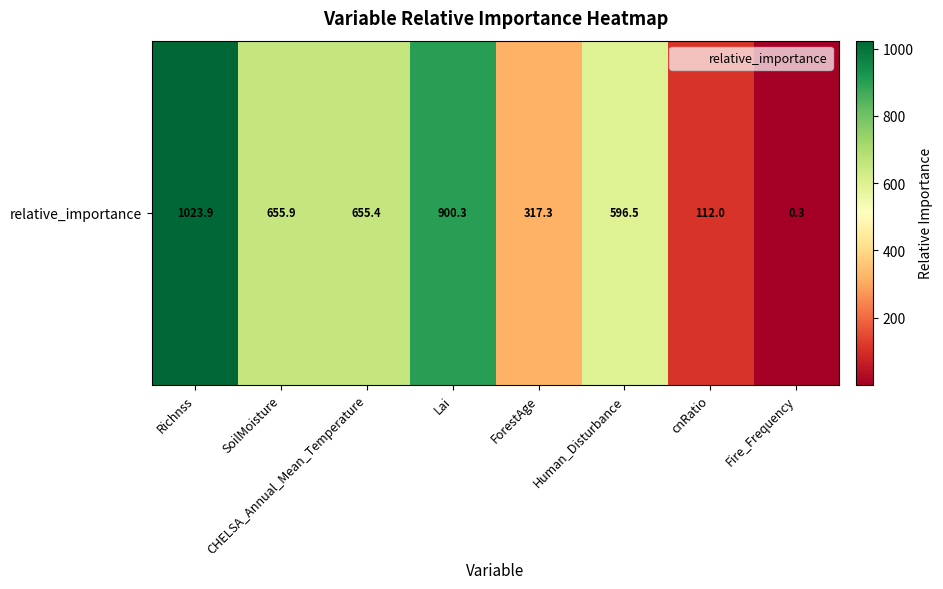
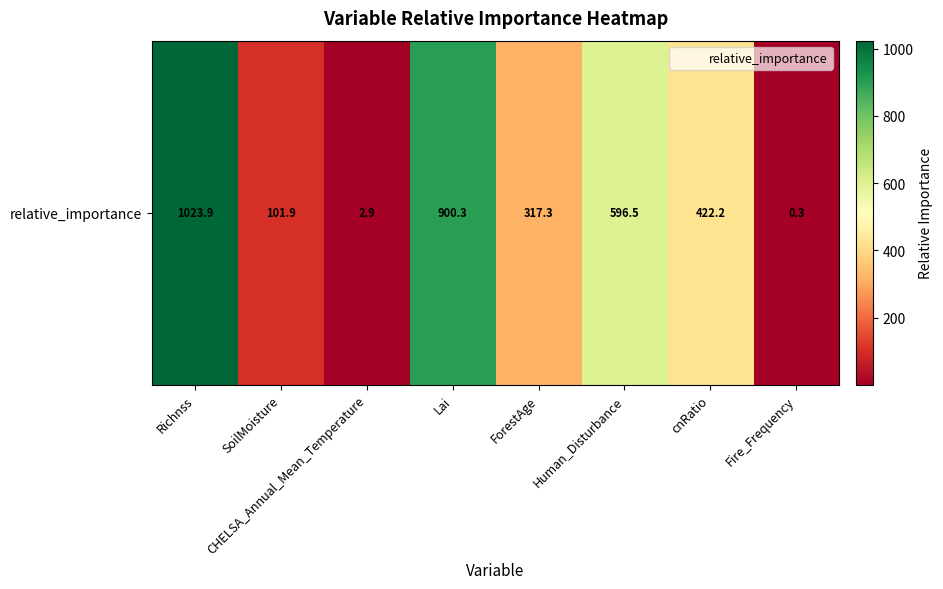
relative_importance, SoilMoisture: 655.9 -> 101.9
relative_importance, CHELSA_Annual_Mean_Temperature: 655.4 -> 2.9
relative_importance, cnRatio: 112.0 -> 422.2
